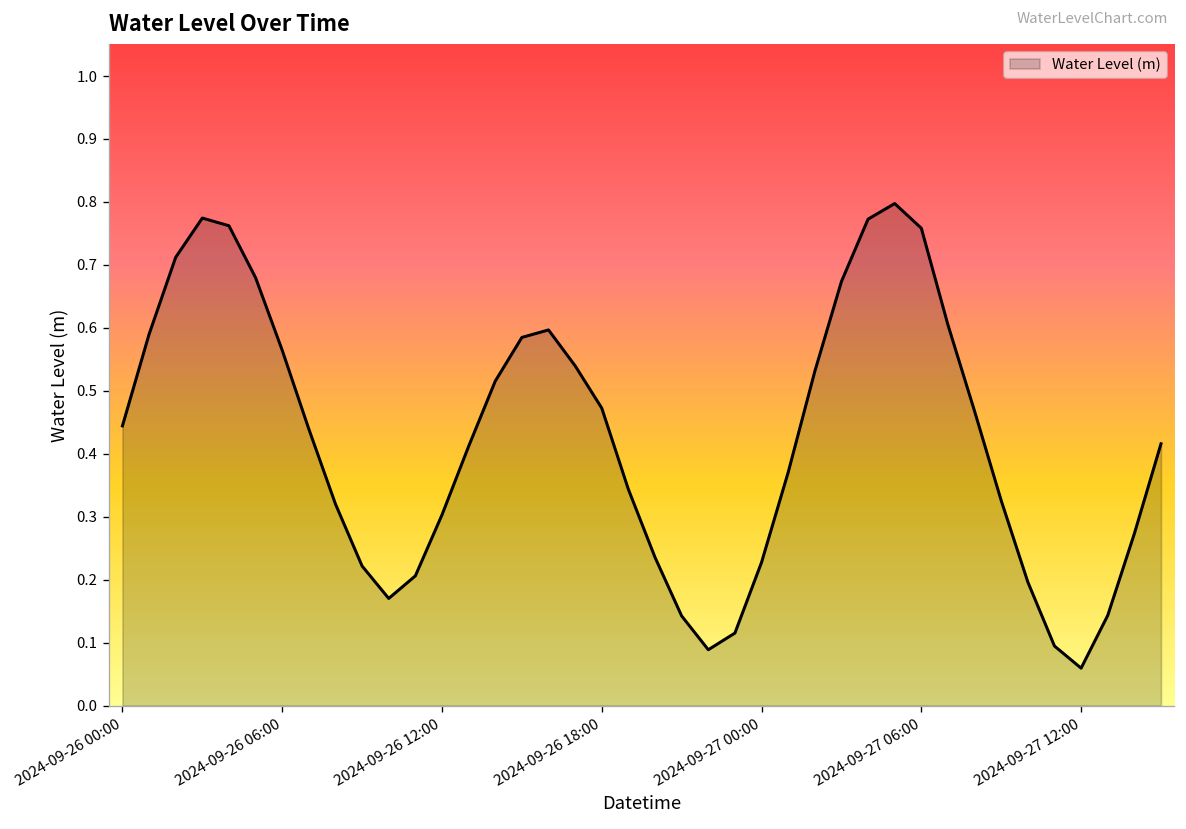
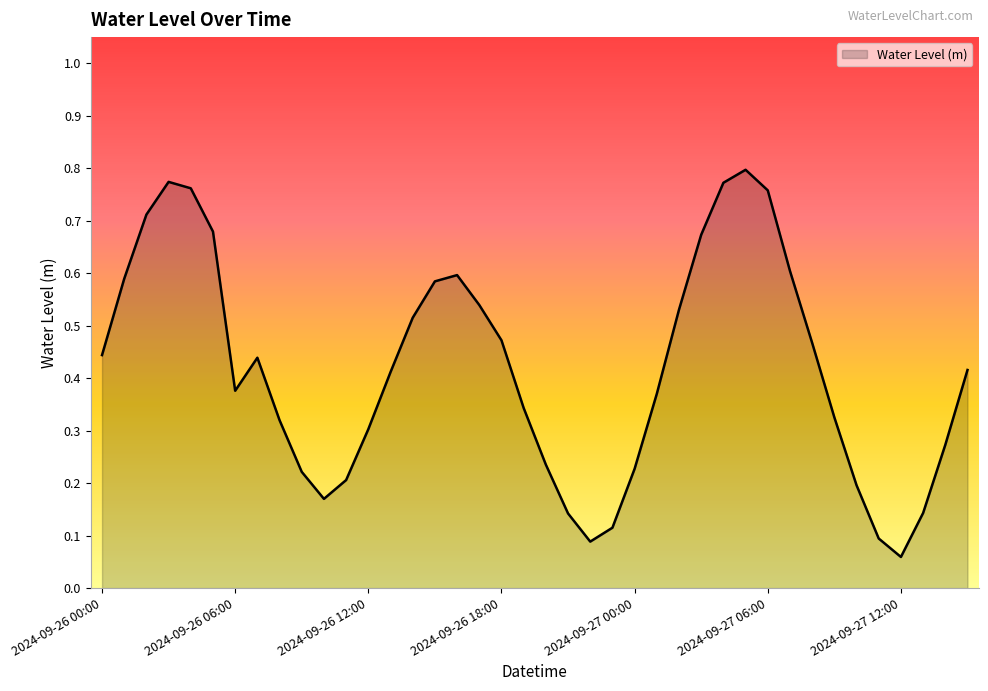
2024-09-26 06:00: 0.56 -> 0.38
